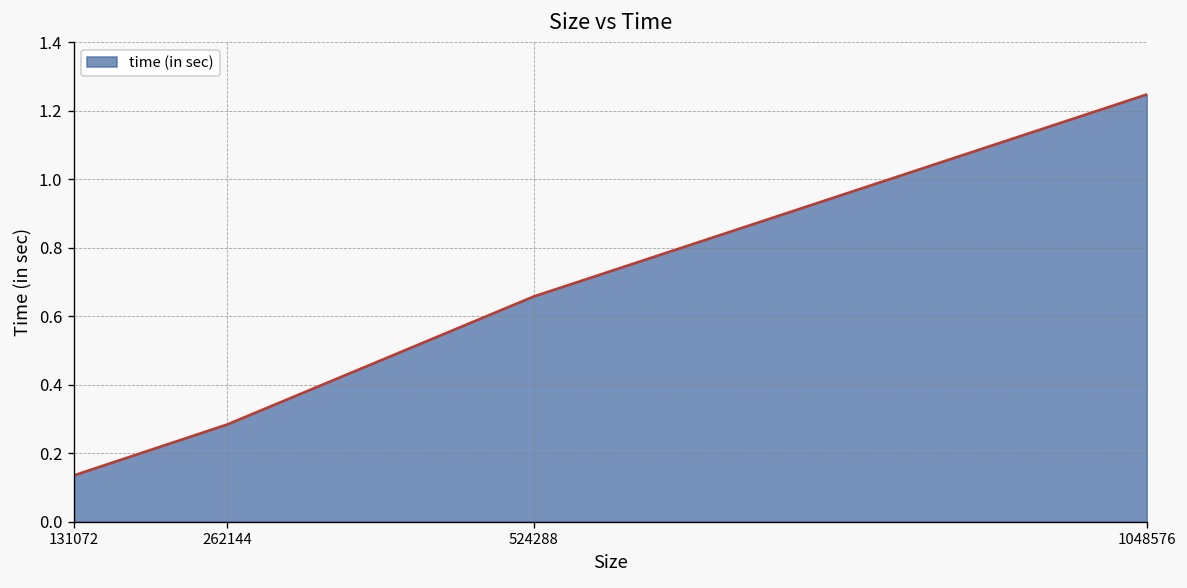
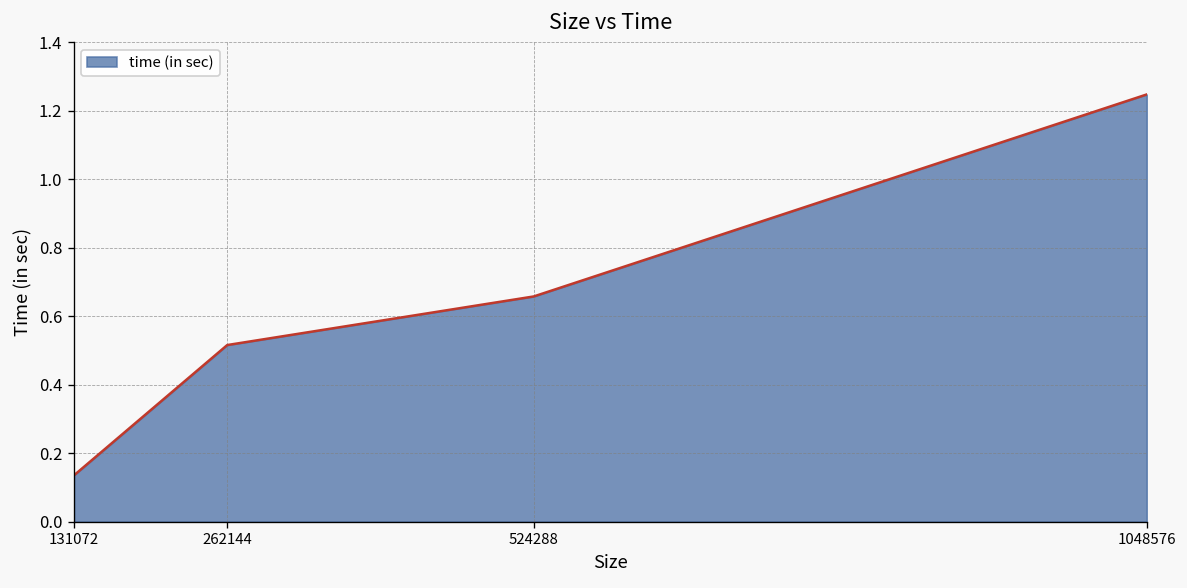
262144: 0.28 -> 0.52
